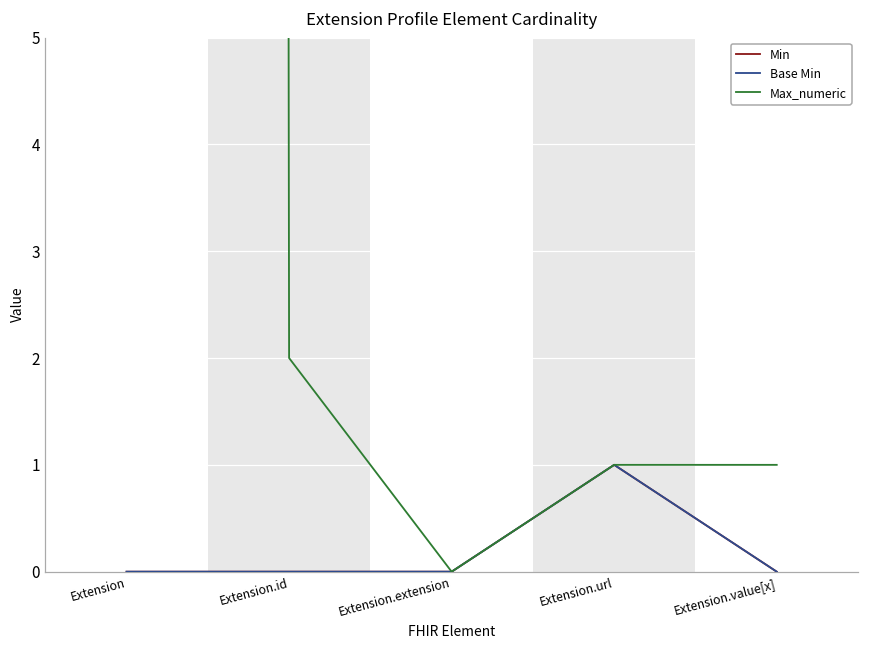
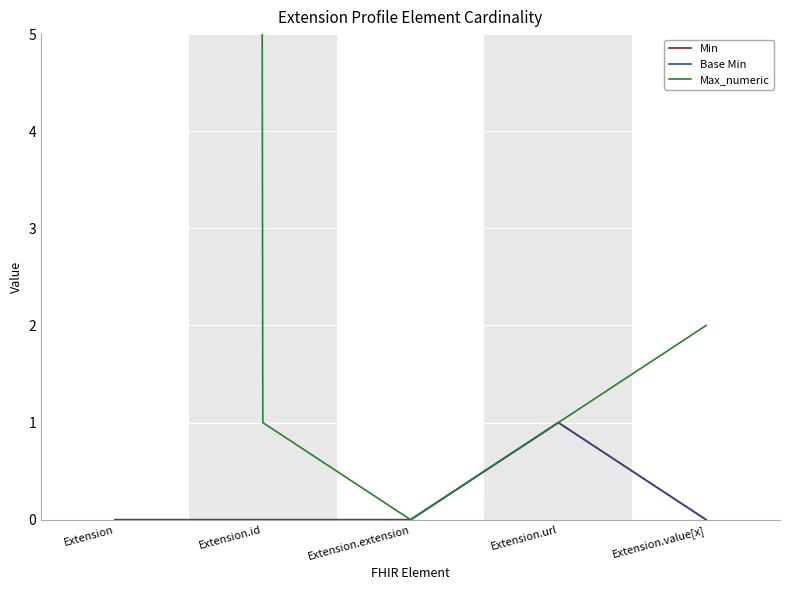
Max_numeric, Extension.id: 2 -> 1
Max_numeric, Extension.value[x]: 1 -> 2
